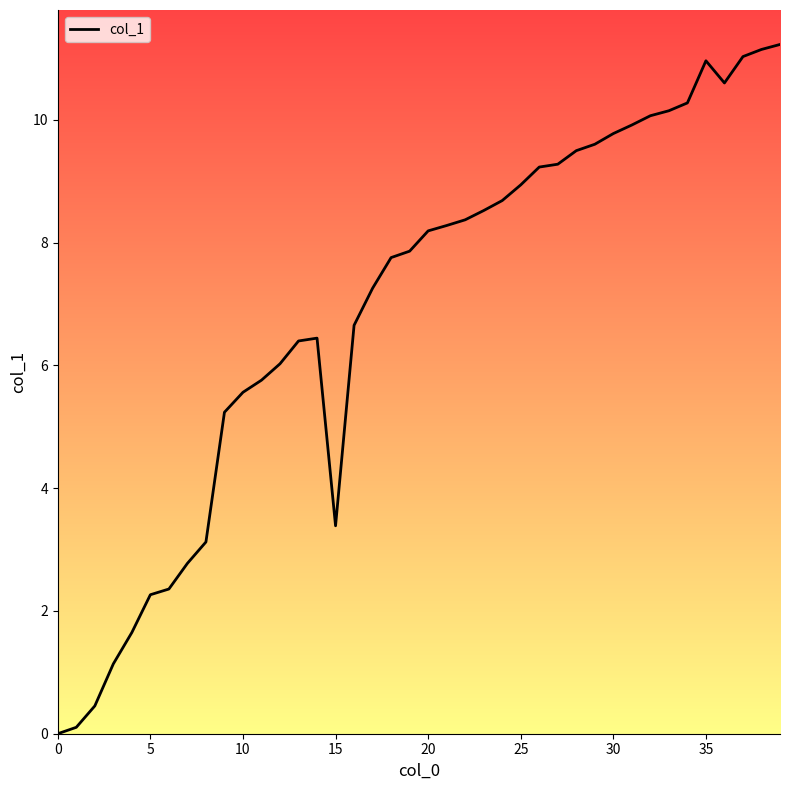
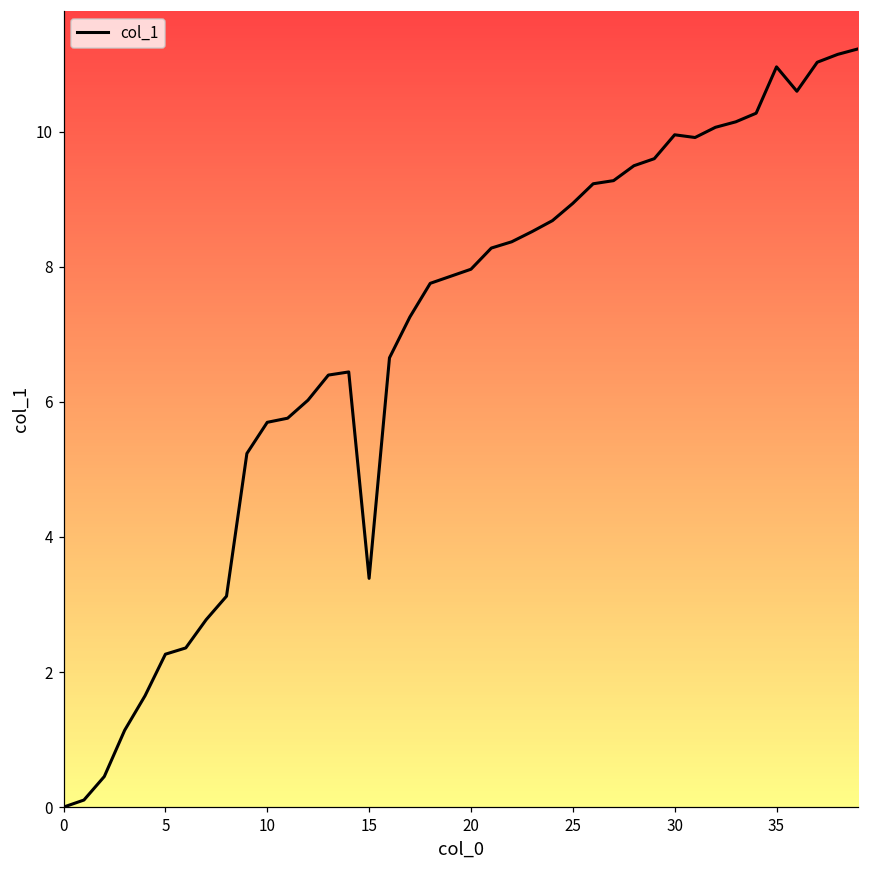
10: 5.6 -> 5.7
20: 8.2 -> 8.0
30: 9.8 -> 10.0
